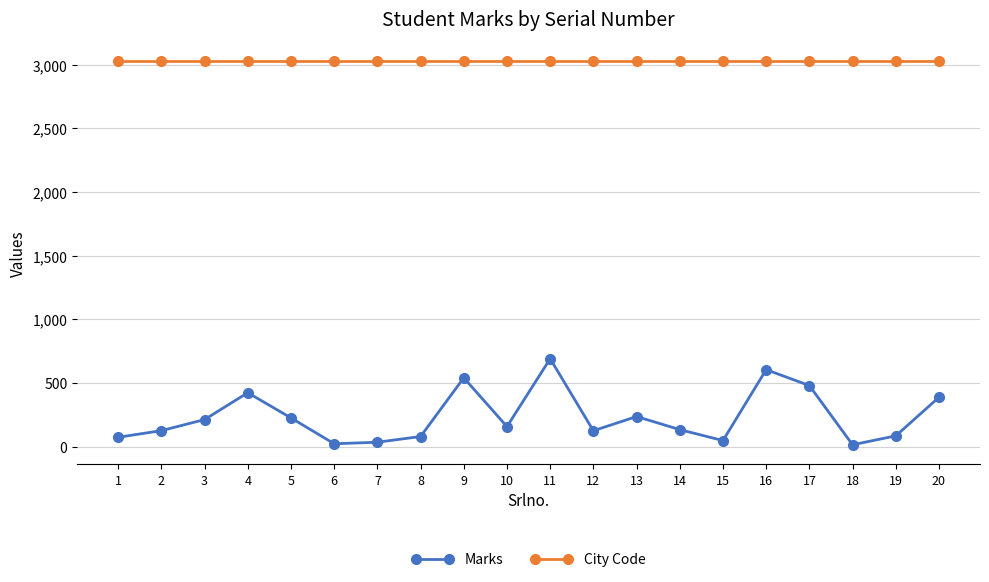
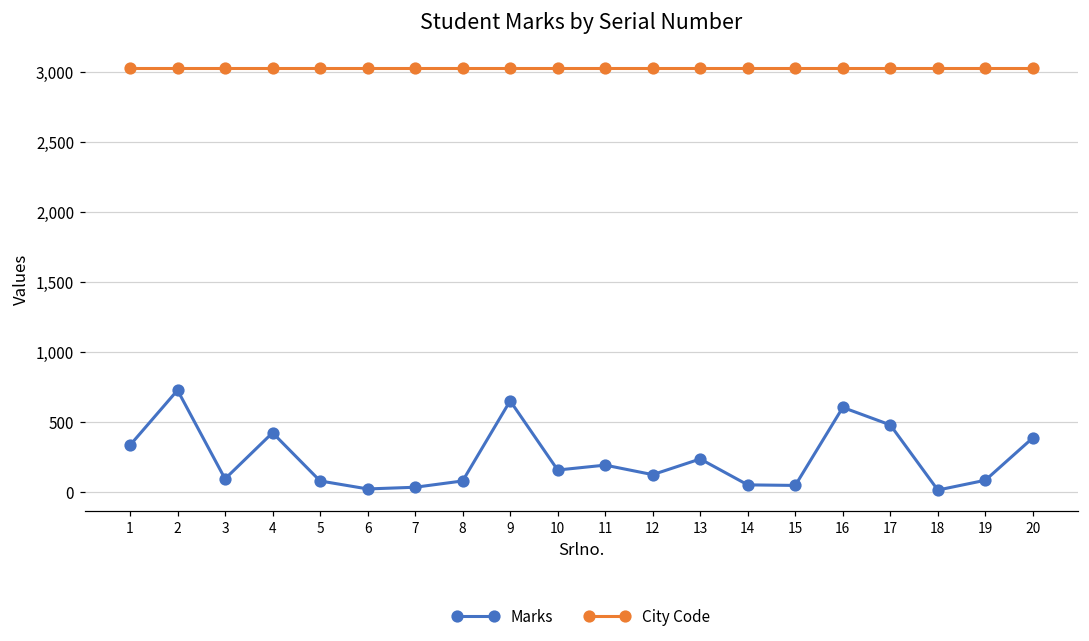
Marks, 1: 70 -> 340
Marks, 2: 130 -> 730
Marks, 3: 210 -> 100
Marks, 5: 230 -> 80
Marks, 9: 540 -> 650
Marks, 11: 690 -> 190
Marks, 14: 130 -> 50
